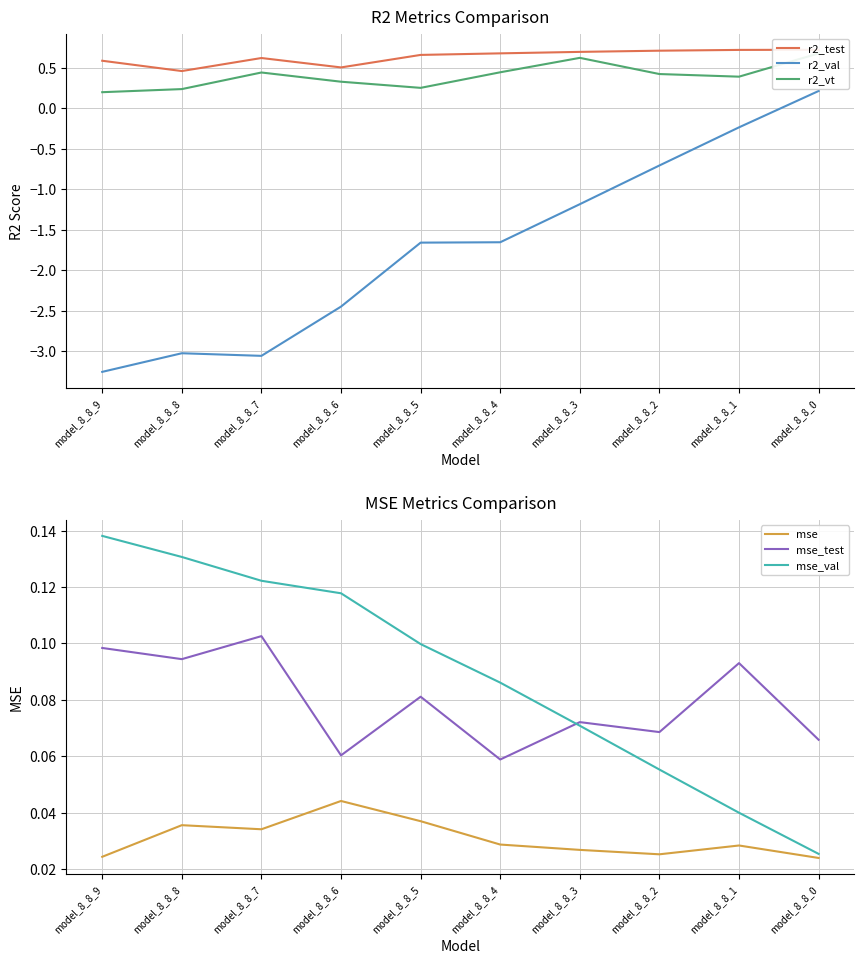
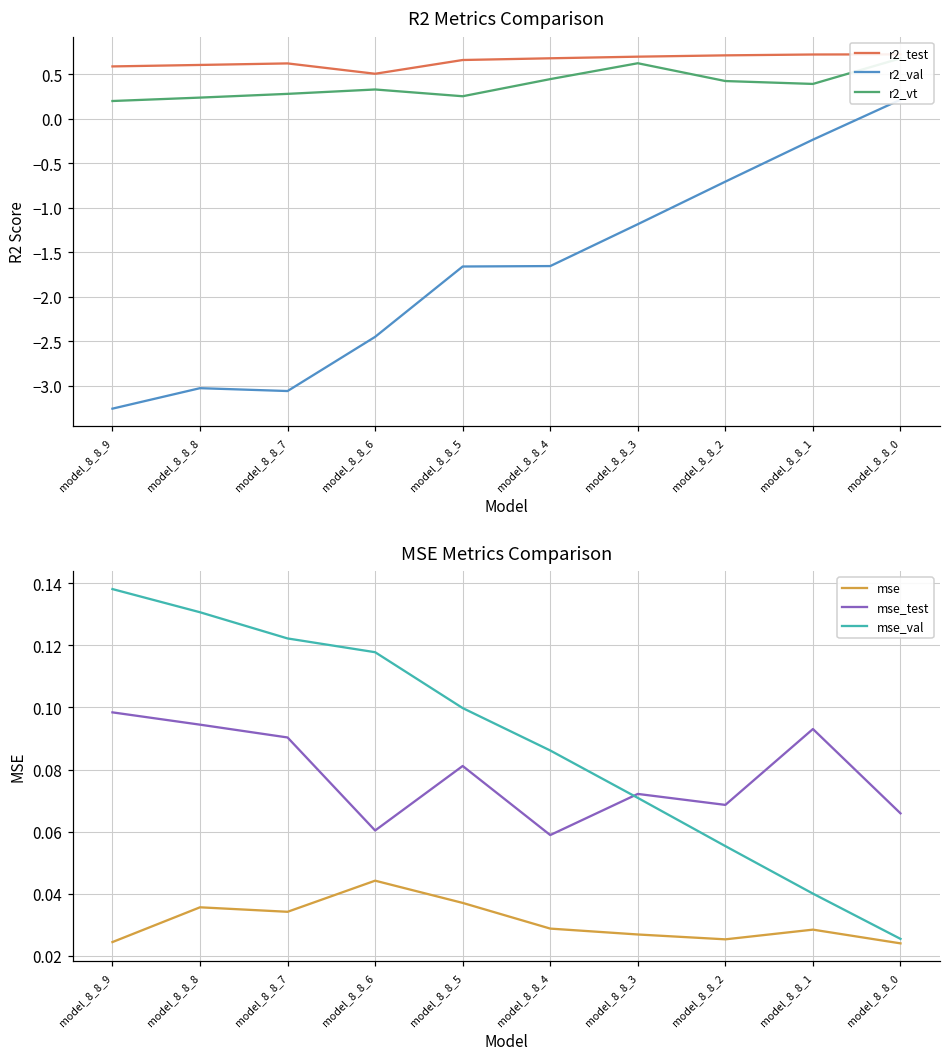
R2 Metrics Comparison, r2_test, model_8_8_8: 0.5 -> 0.6
R2 Metrics Comparison, r2_vt, model_8_8_7: 0.4 -> 0.3
MSE Metrics Comparison, mse_test, model_8_8_7: 0.103 -> 0.090
